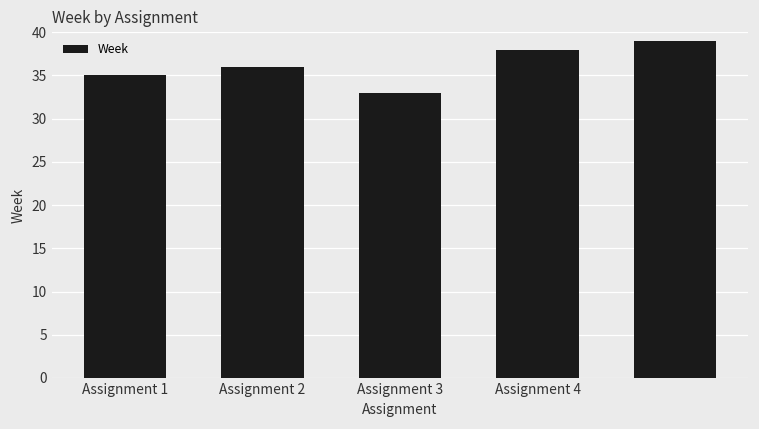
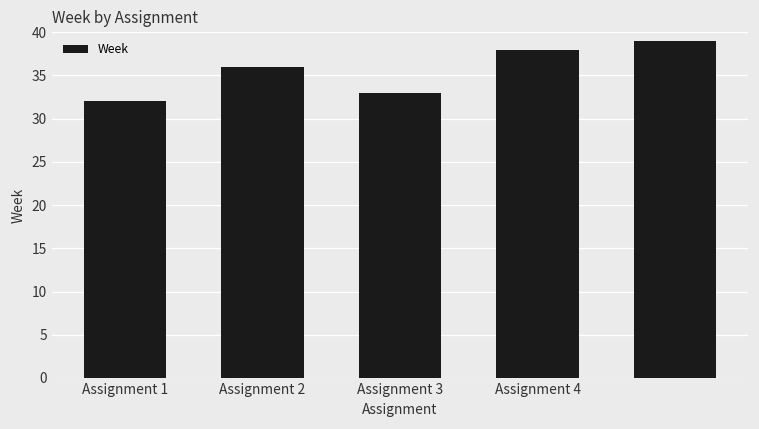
Assignment 1: 35 -> 32
